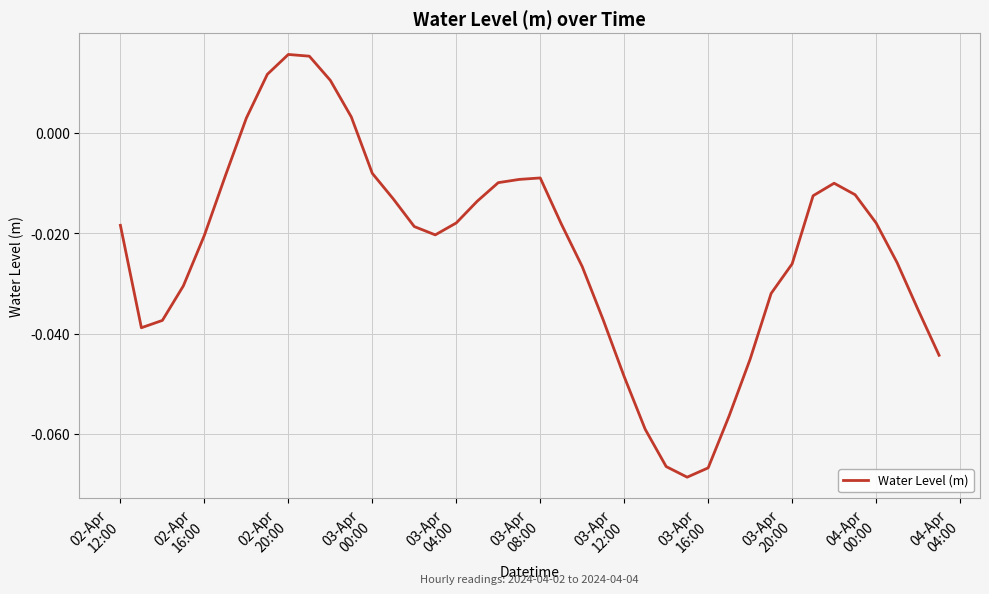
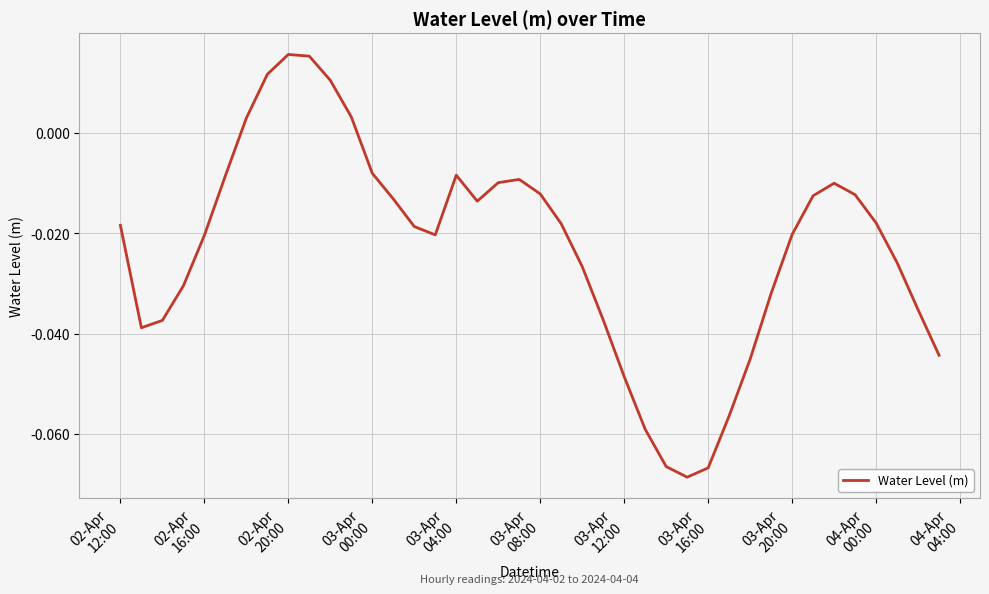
03-Apr 04:00: -0.018 -> -0.008
03-Apr 08:00: -0.009 -> -0.012
03-Apr 20:00: -0.026 -> -0.020
